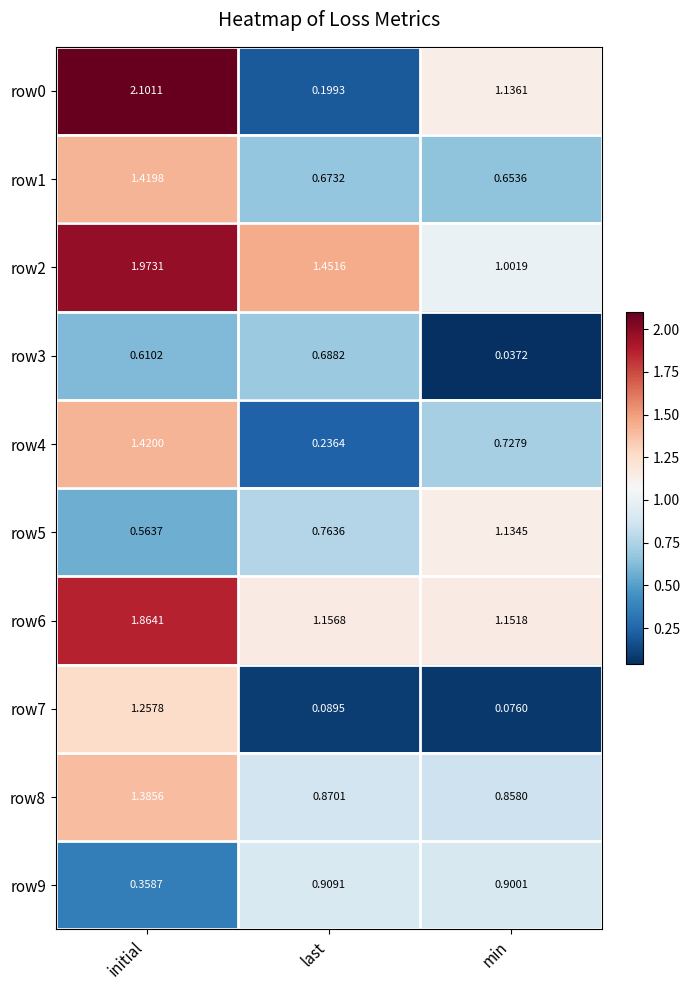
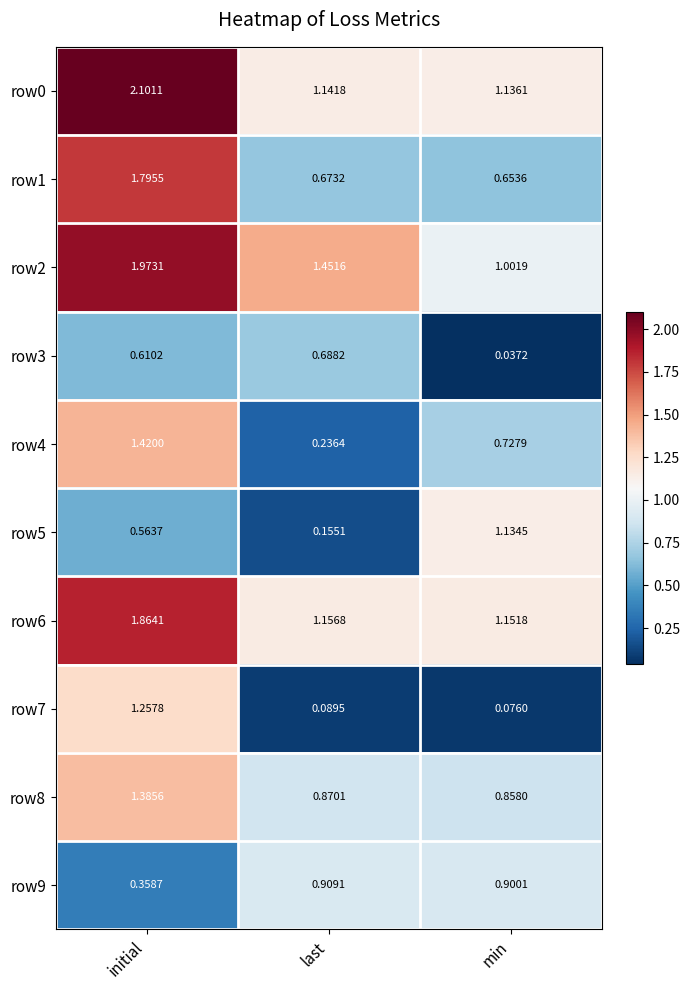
row0, last: 0.1993 -> 1.1418
row1, initial: 1.4198 -> 1.7955
row5, last: 0.7636 -> 0.1551
